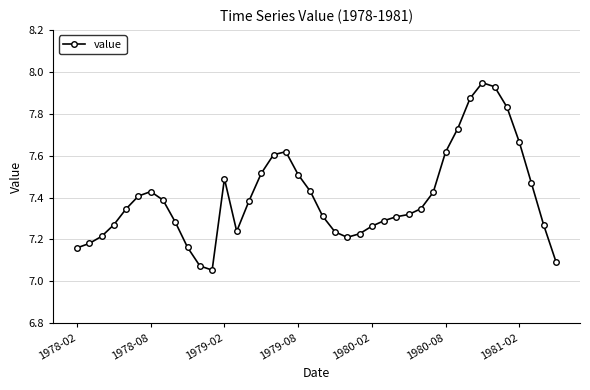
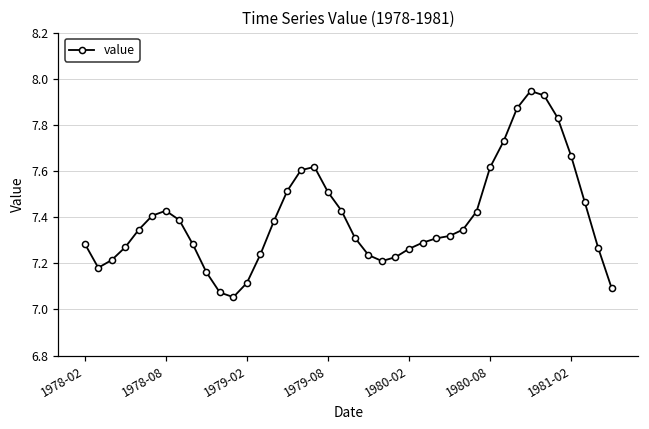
1978-02: 7.16 -> 7.29
1979-02: 7.49 -> 7.12
